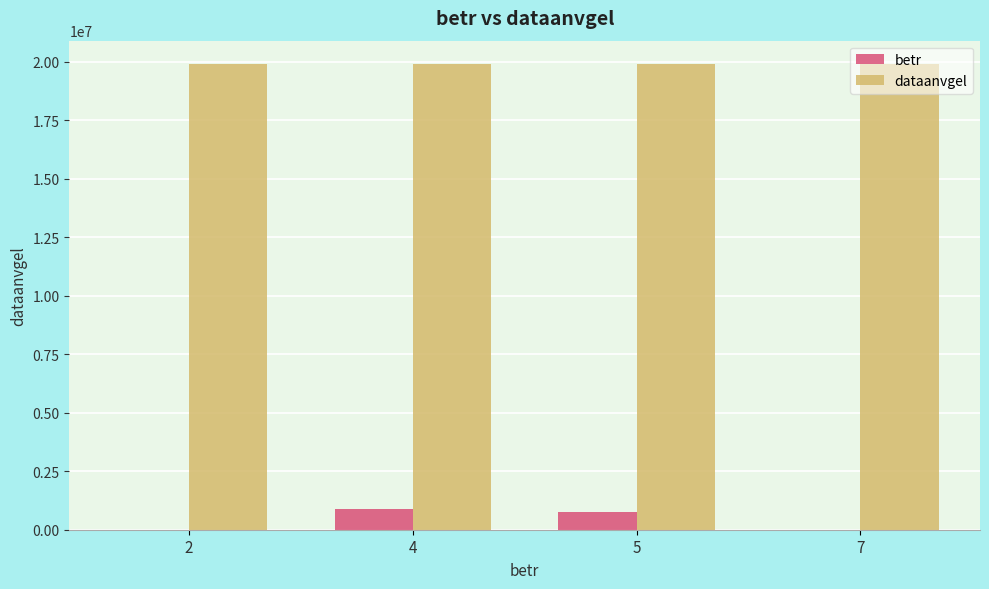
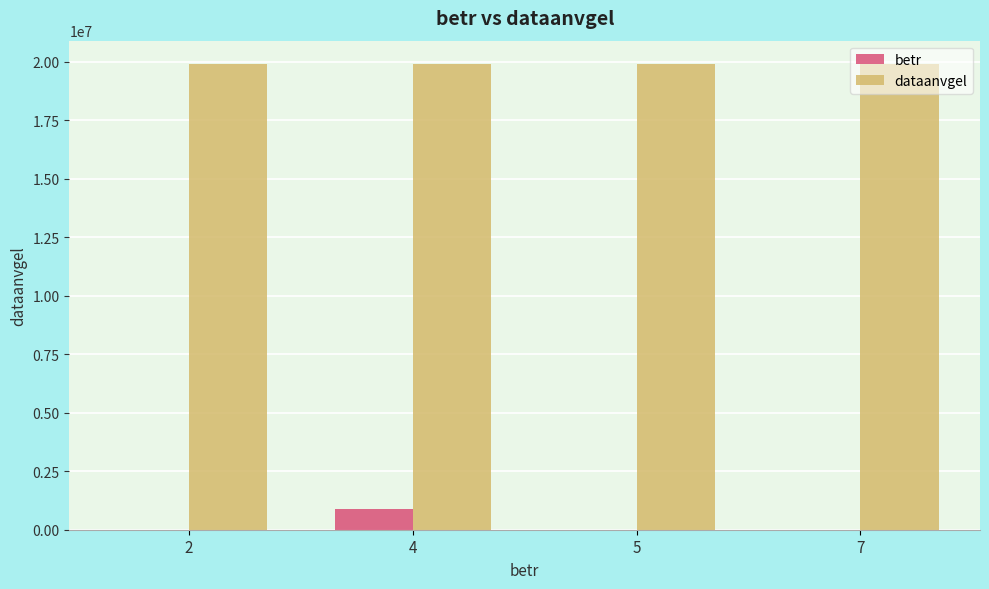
betr, 5: 700000 -> 0
